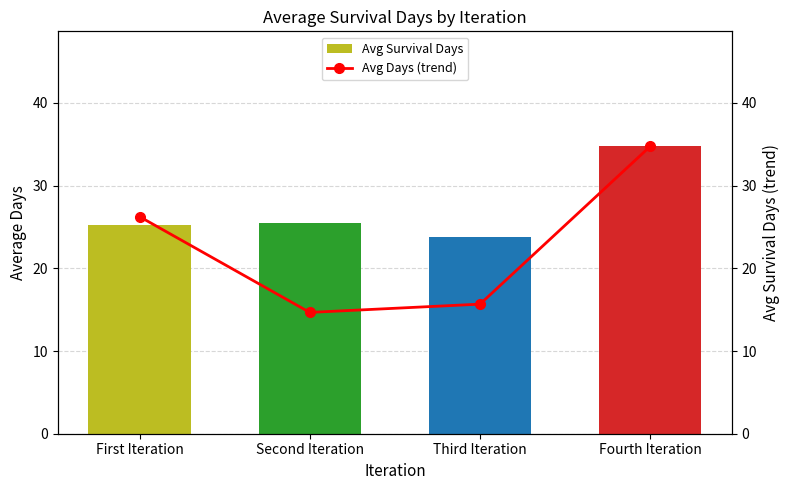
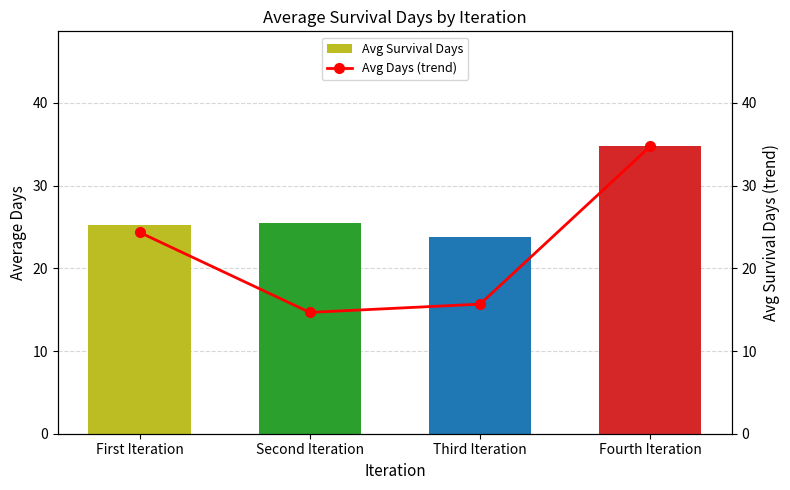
Avg Days (trend), First Iteration: 26 -> 24
